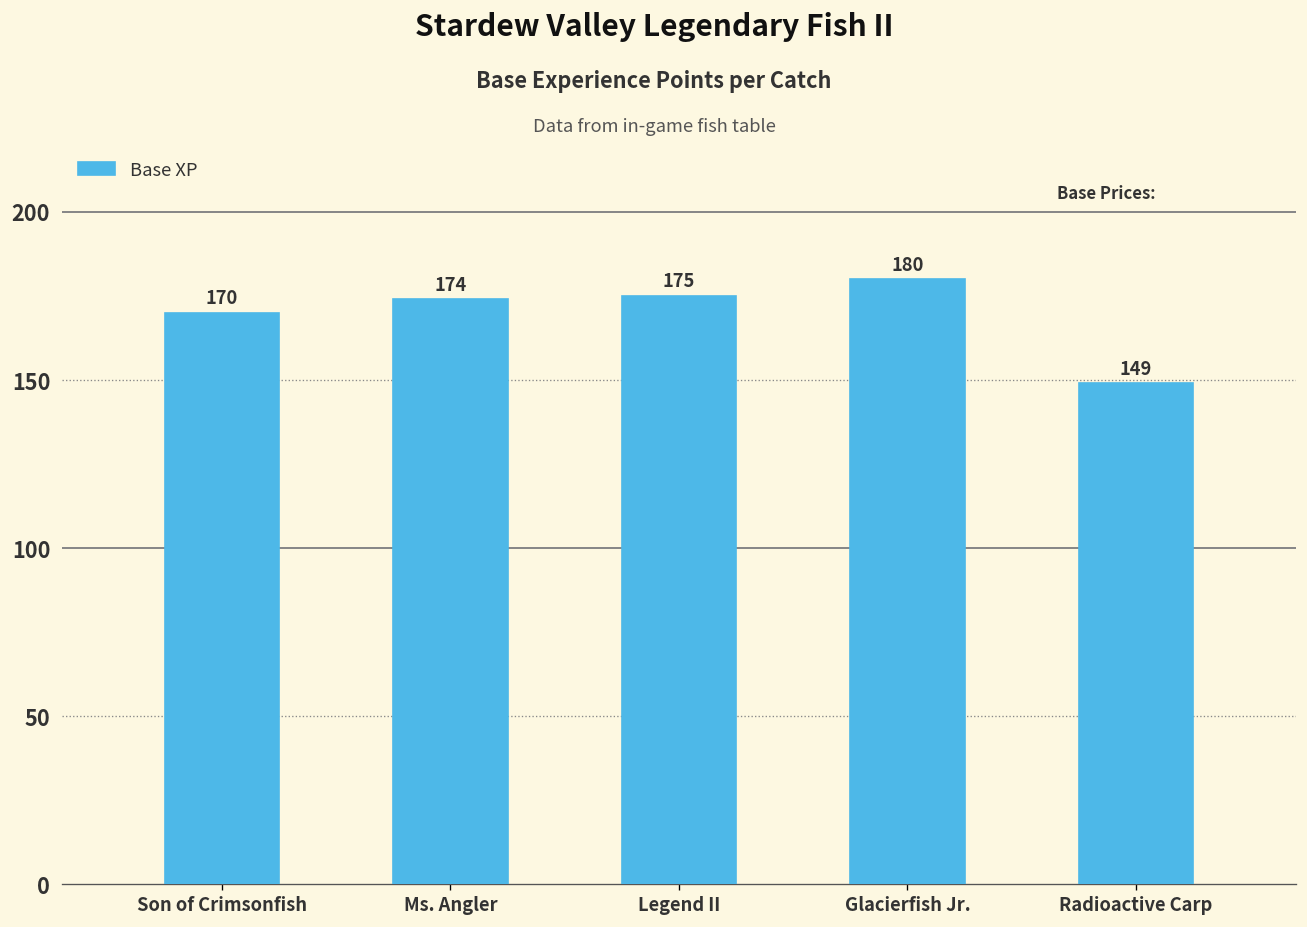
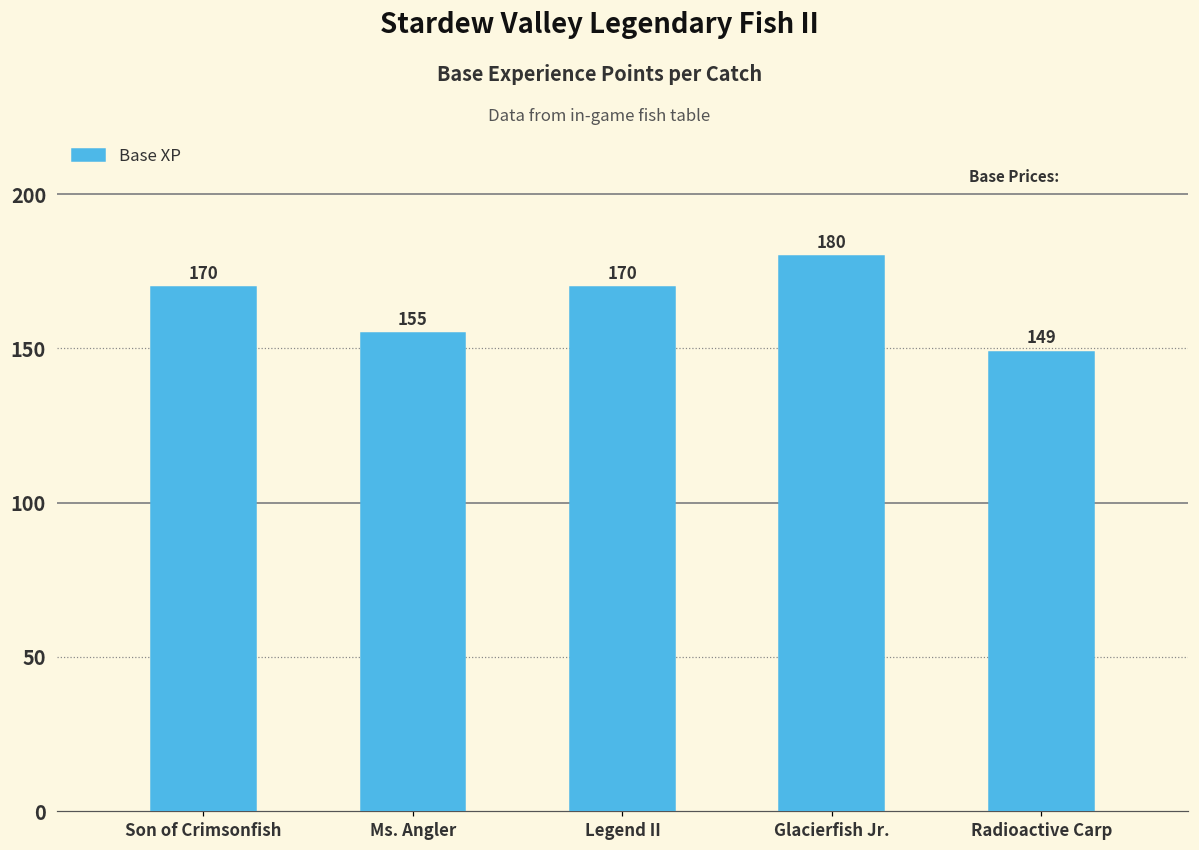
Ms. Angler: 174 -> 155
Legend II: 175 -> 170
